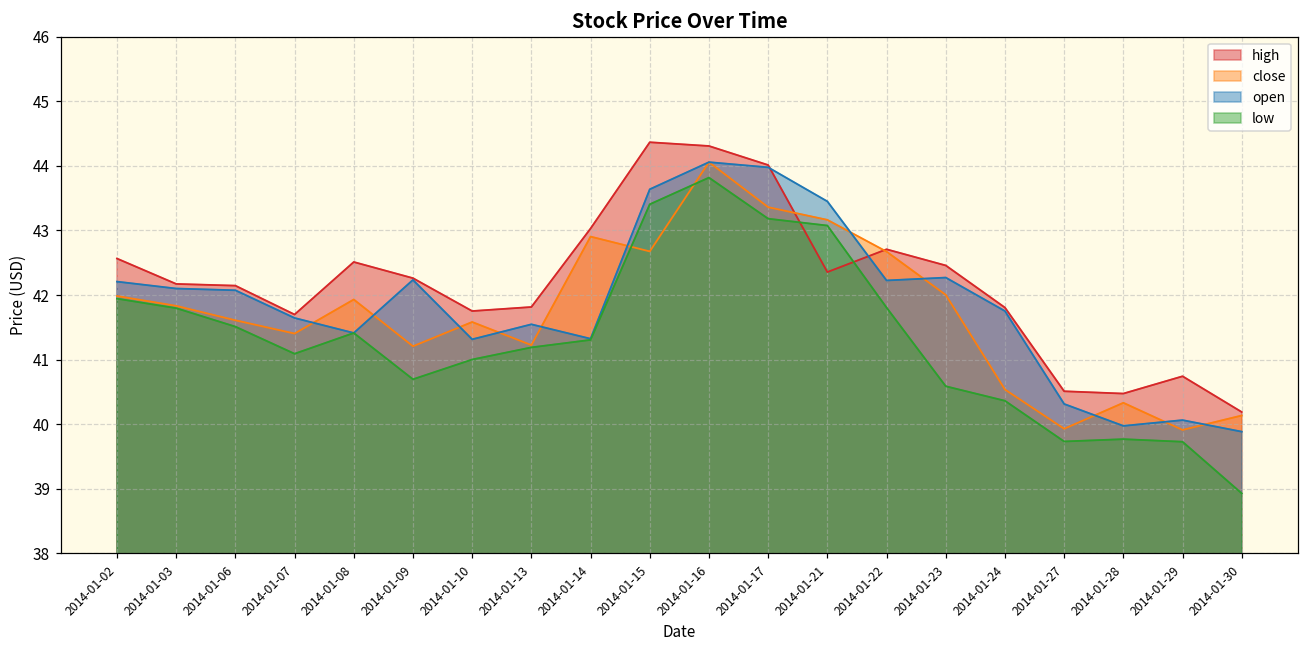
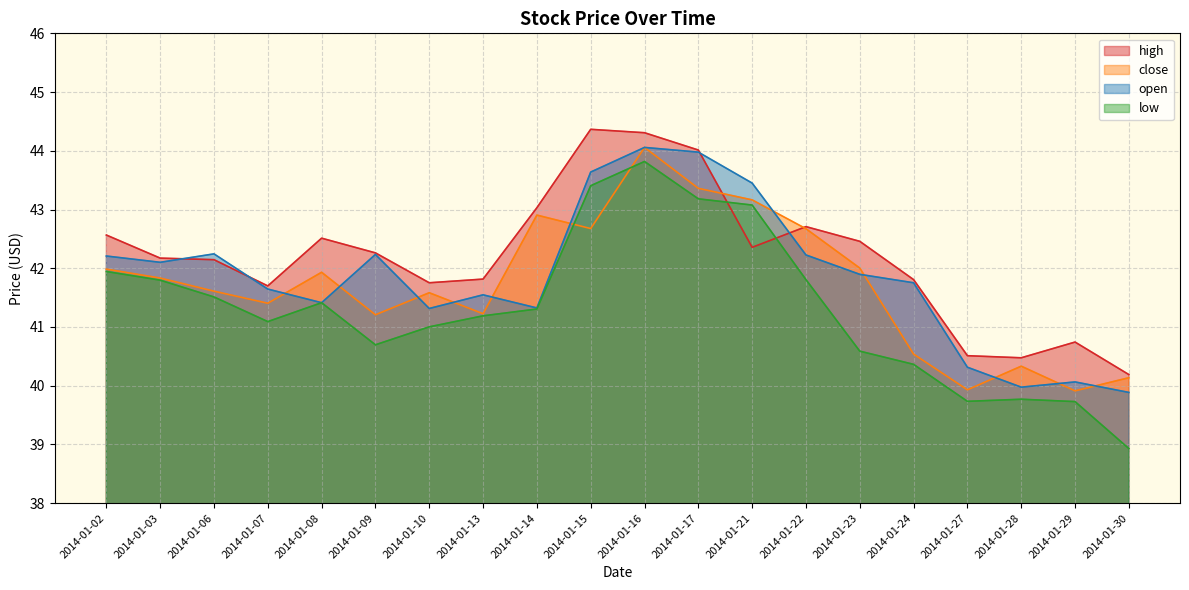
open, 2014-01-06: 42.1 -> 42.2
open, 2014-01-23: 42.3 -> 41.9
